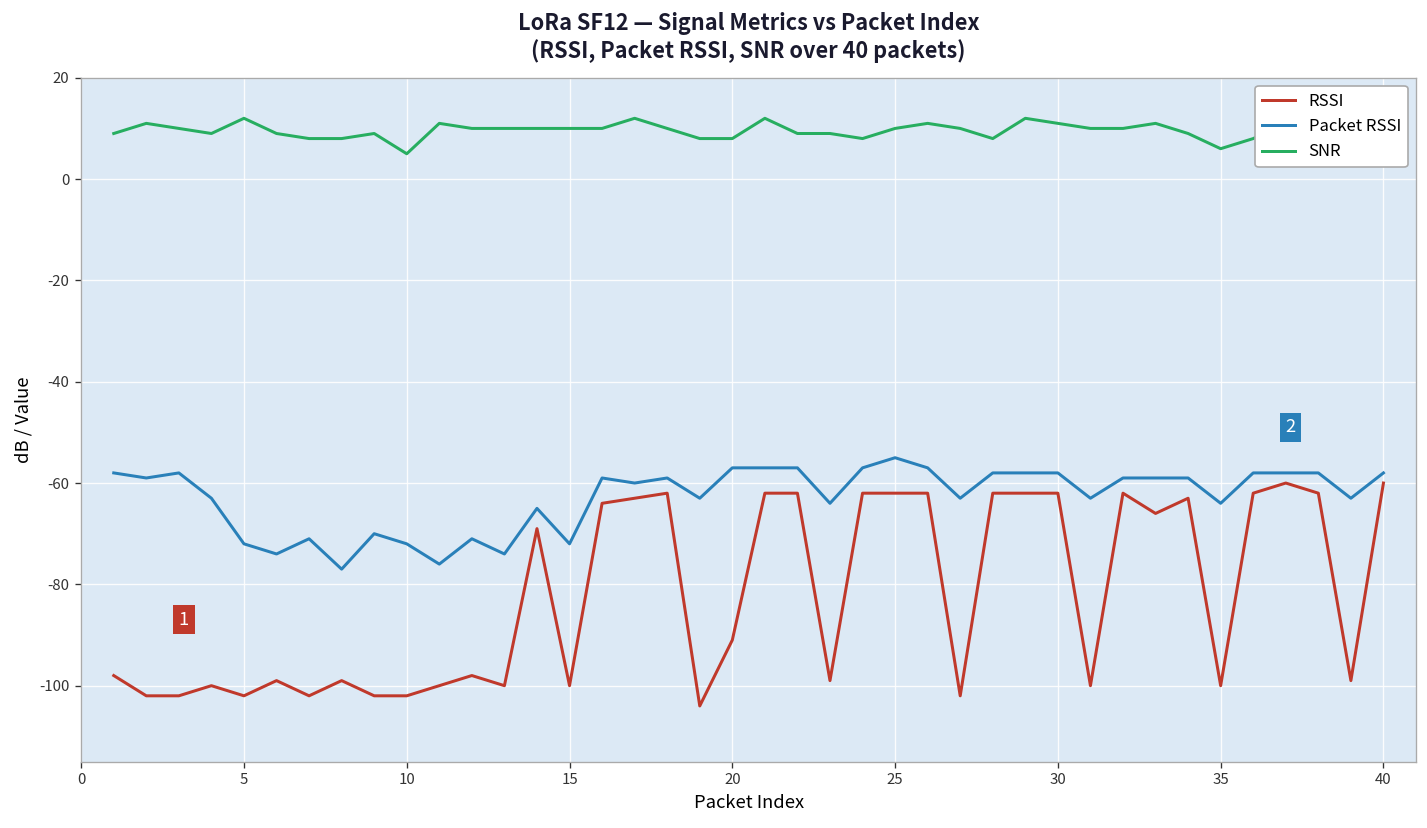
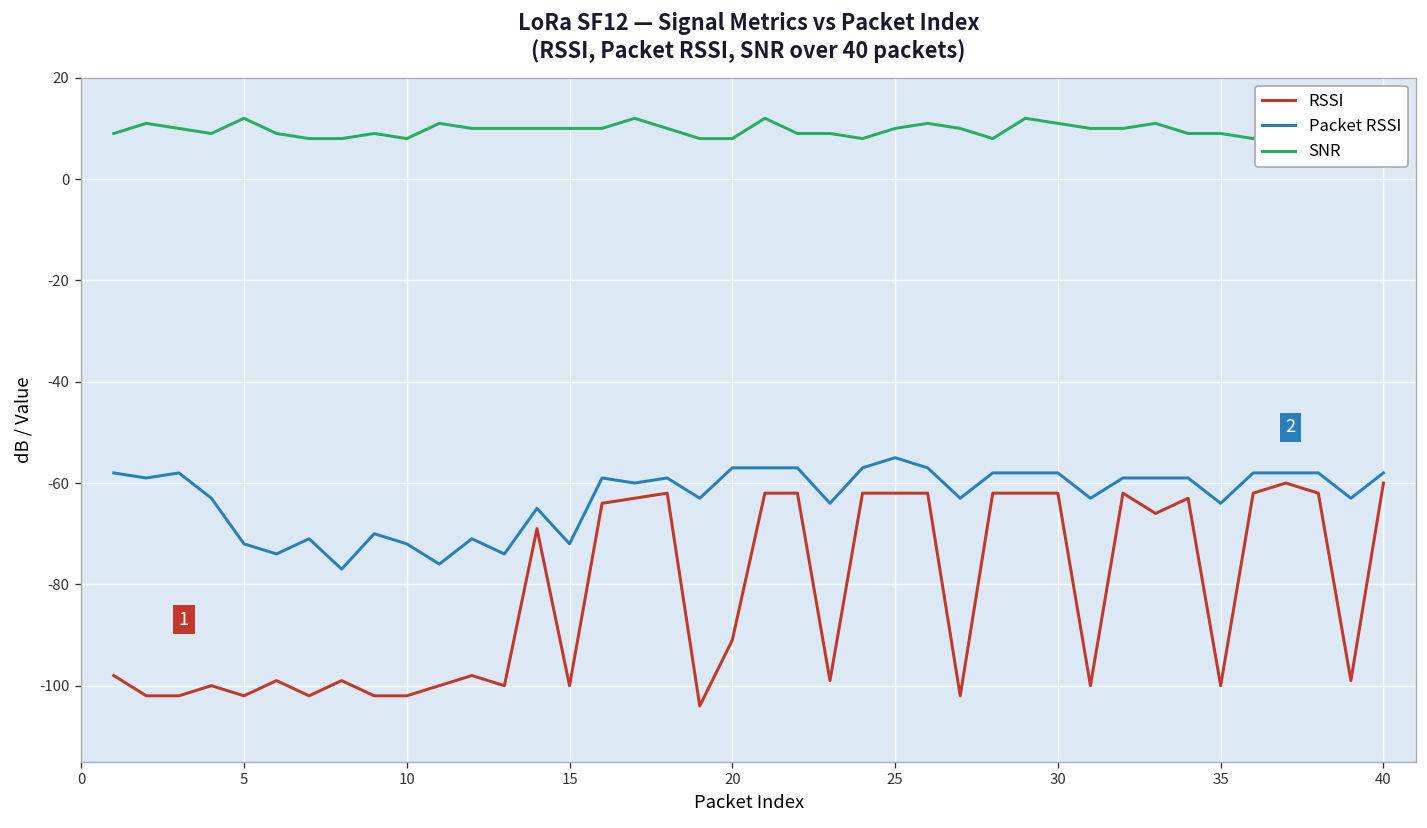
SNR, 10: 5 -> 8
SNR, 35: 6 -> 9
